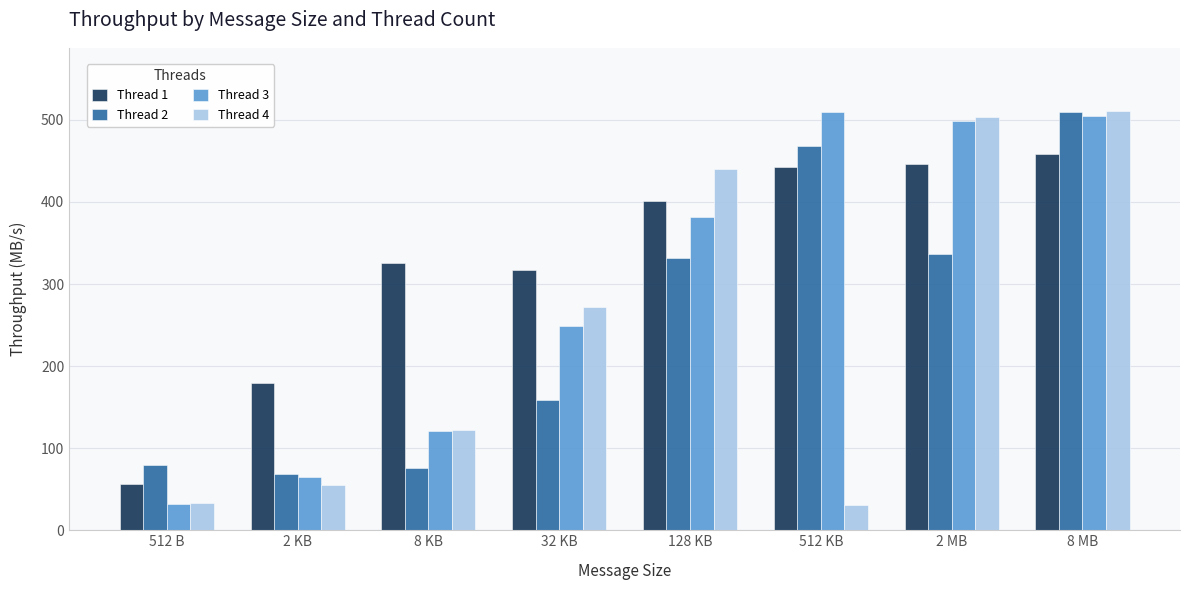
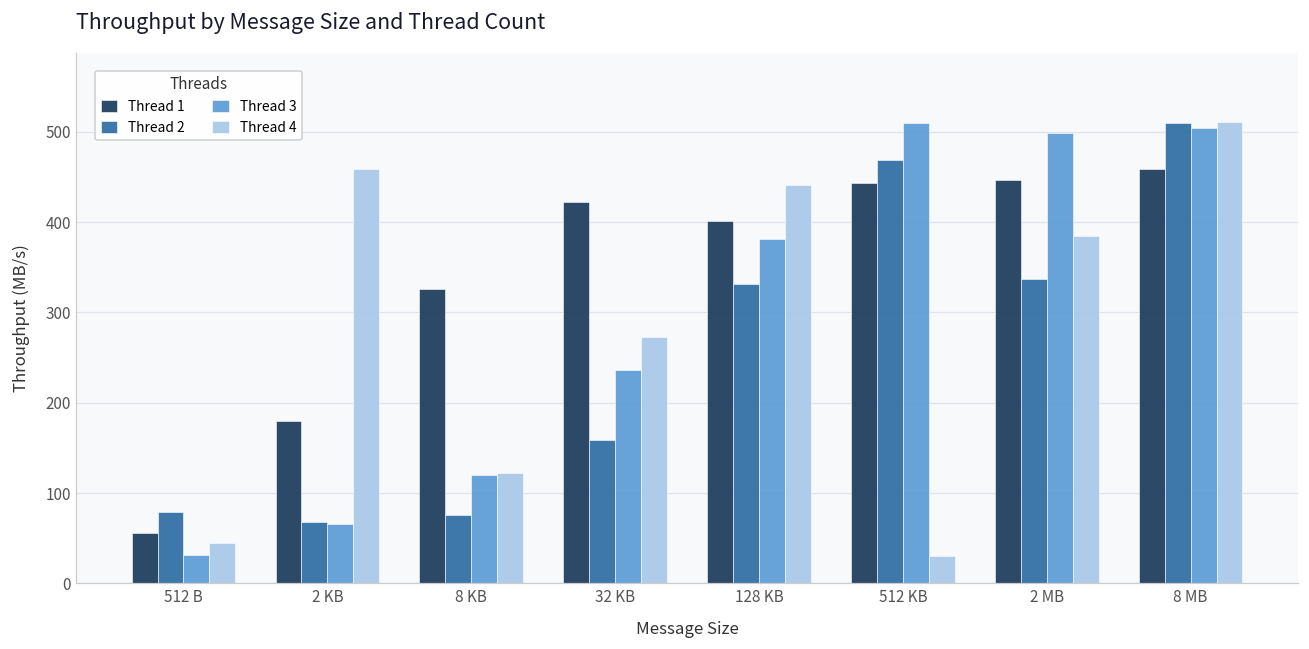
Thread 4, 512 B: 30 -> 40
Thread 4, 2 KB: 60 -> 460
Thread 1, 32 KB: 320 -> 420
Thread 3, 32 KB: 250 -> 240
Thread 4, 2 MB: 500 -> 380
